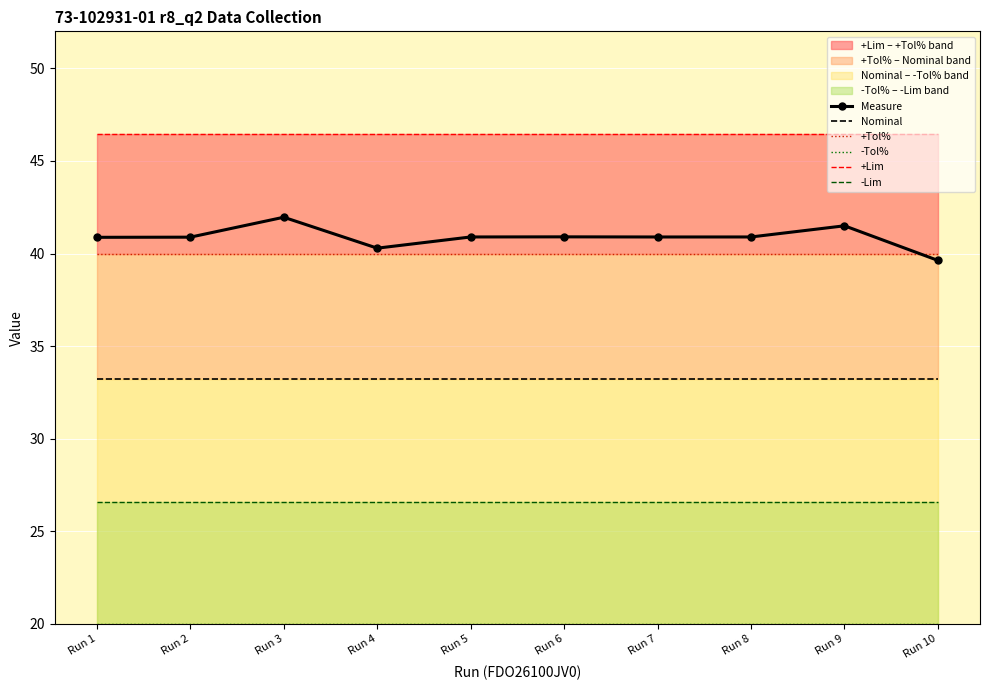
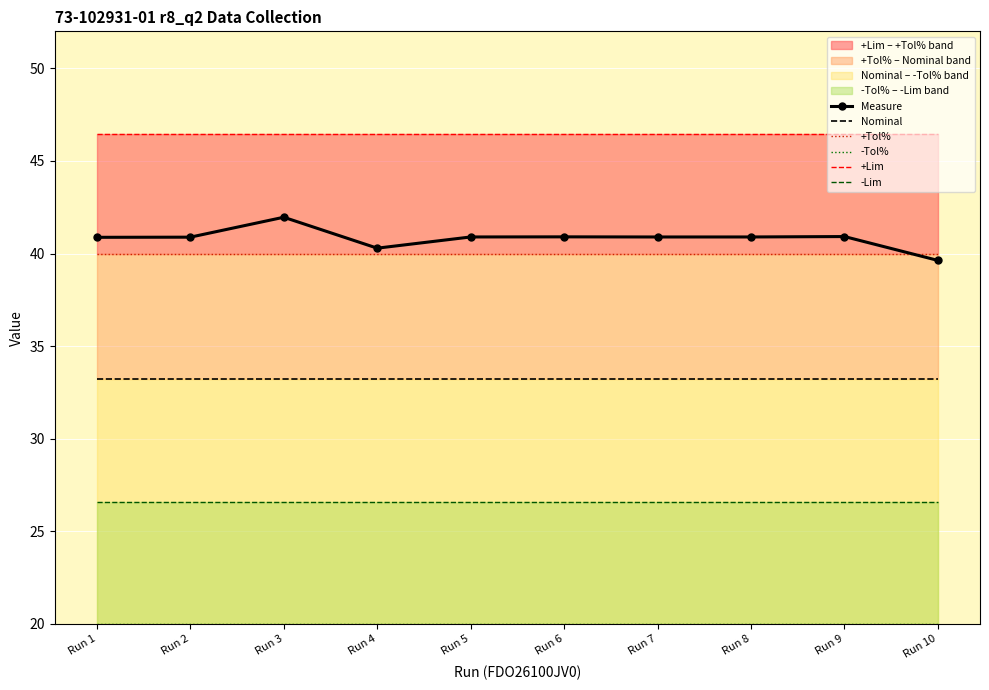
Measure, Run 9: 41.5 -> 40.9
